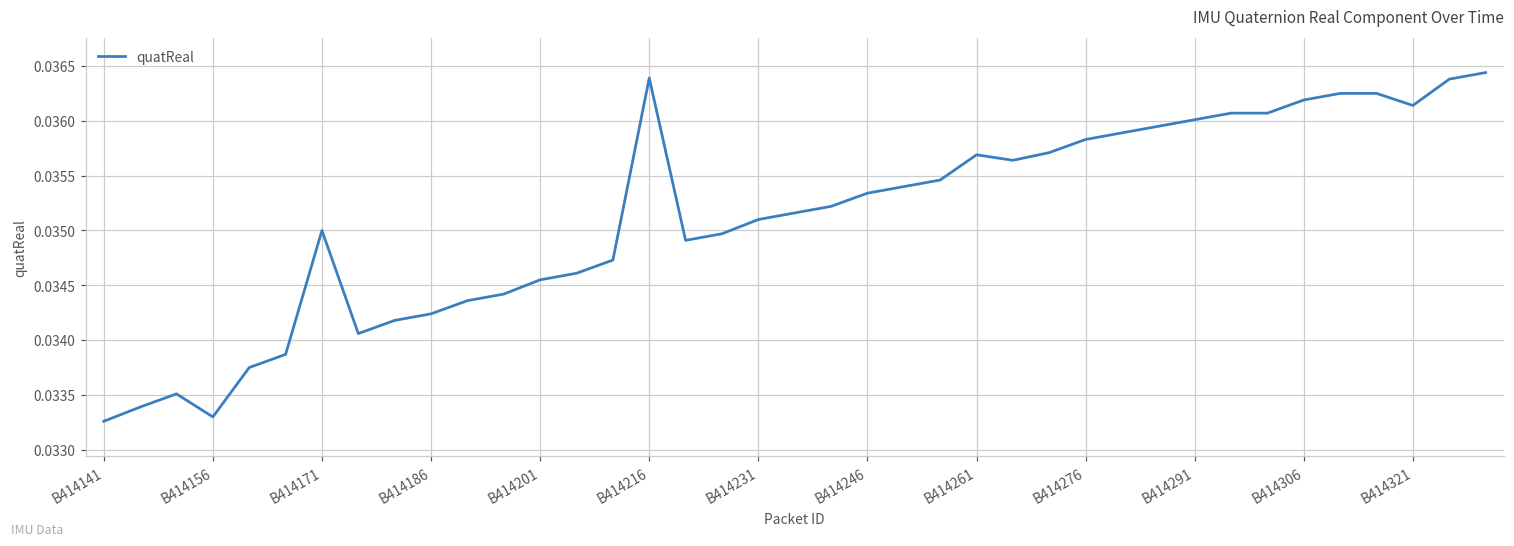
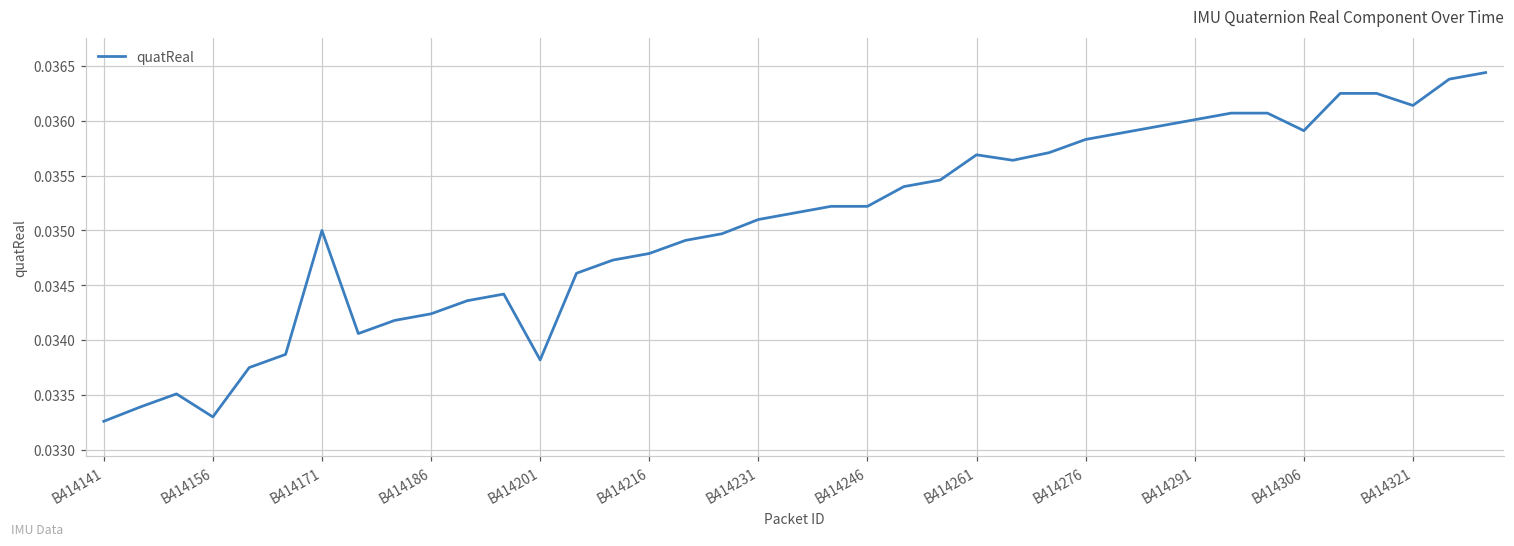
B414201: 0.0346 -> 0.0338
B414216: 0.0364 -> 0.0348
B414246: 0.0353 -> 0.0352
B414306: 0.0362 -> 0.0359
